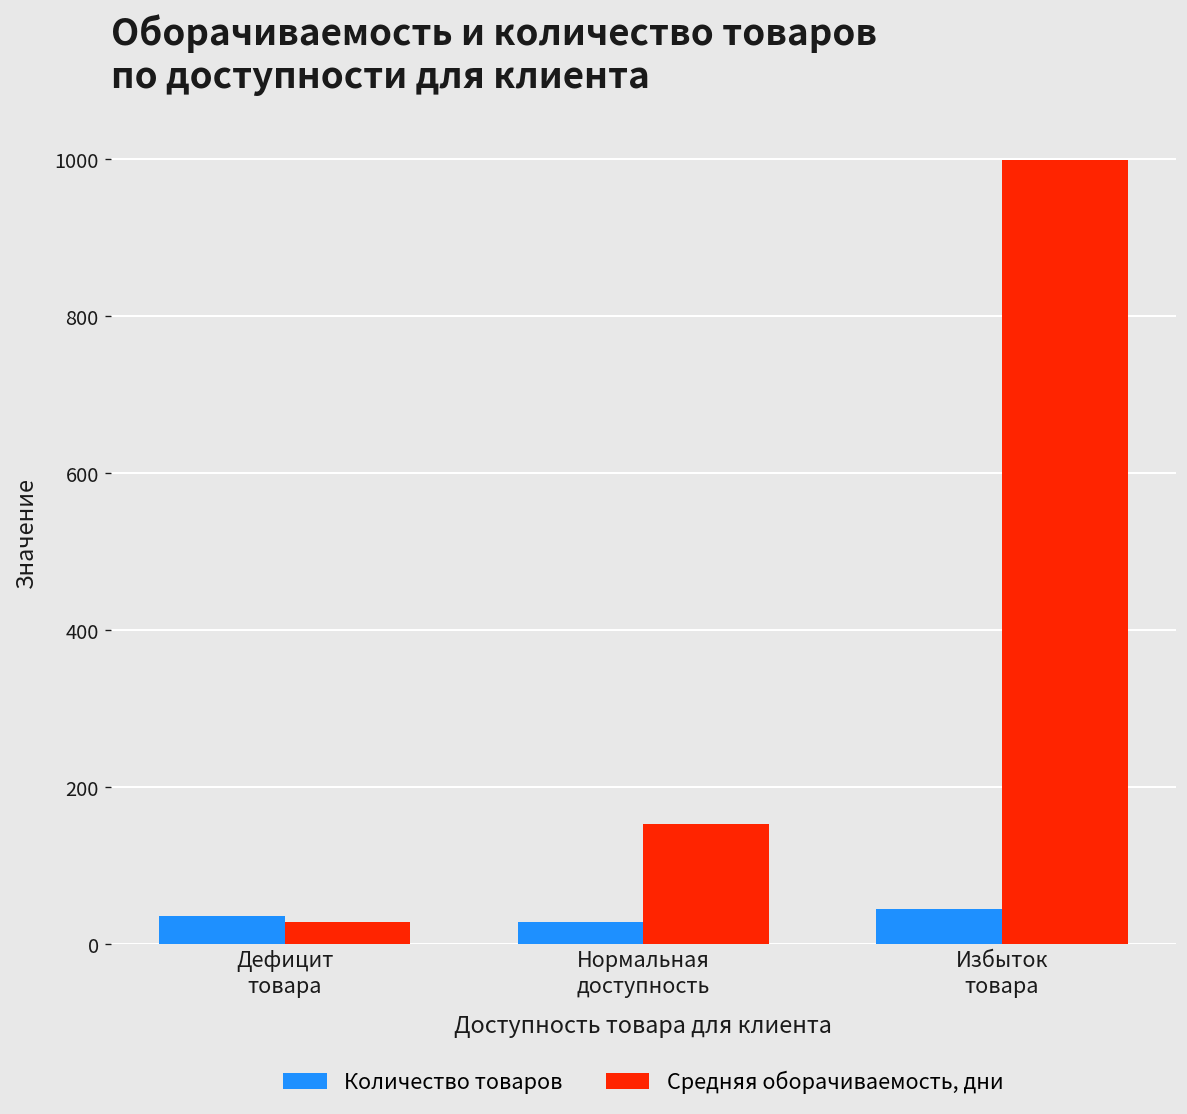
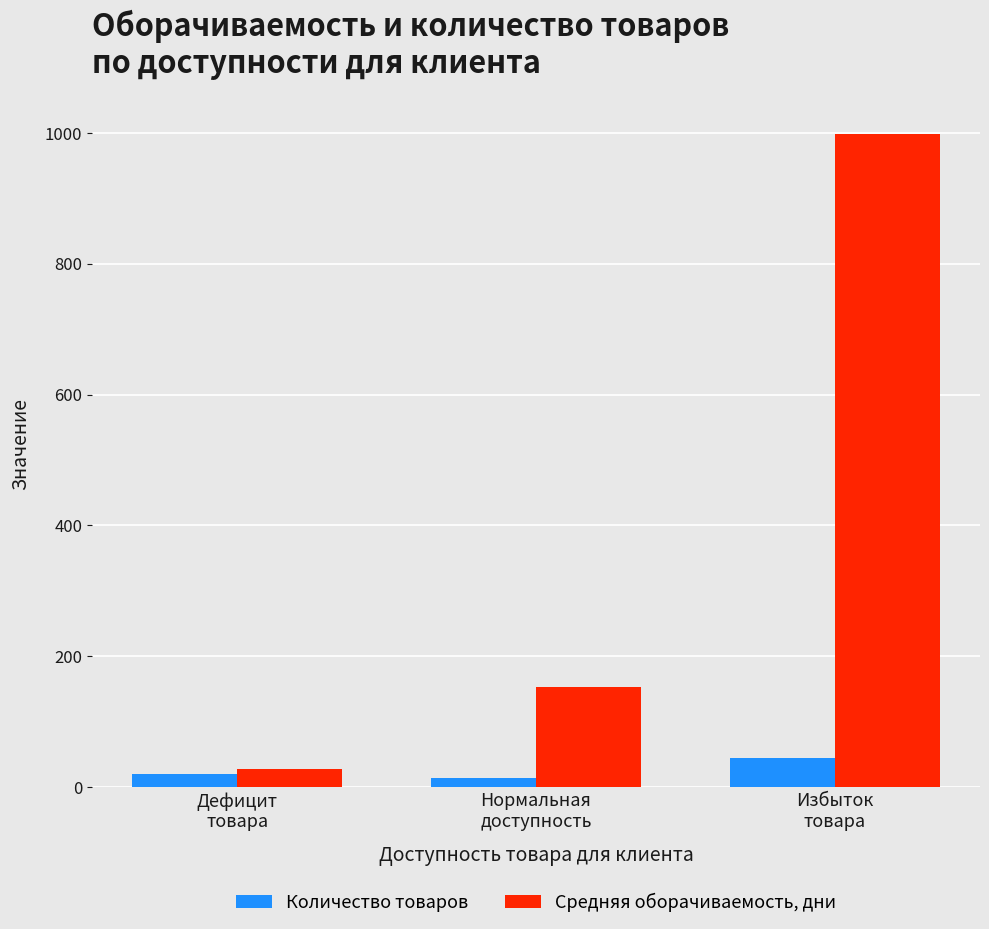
Количество товаров, Дефицит товара: 40 -> 20
Количество товаров, Нормальная доступность: 30 -> 10
